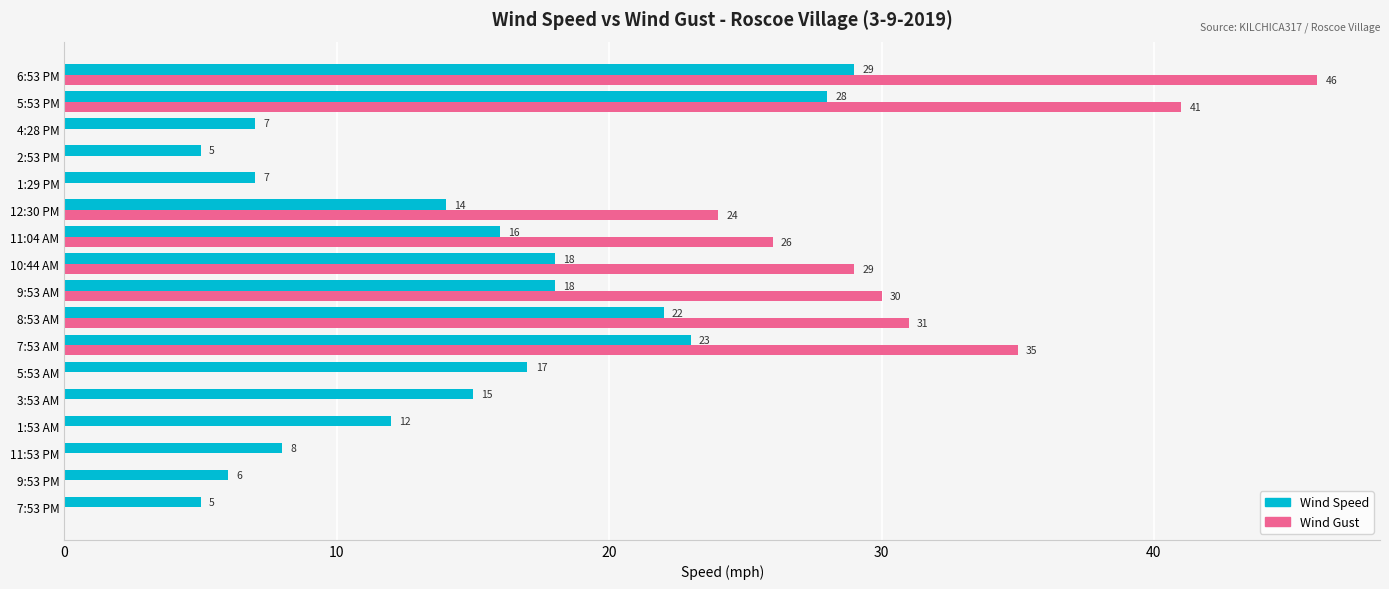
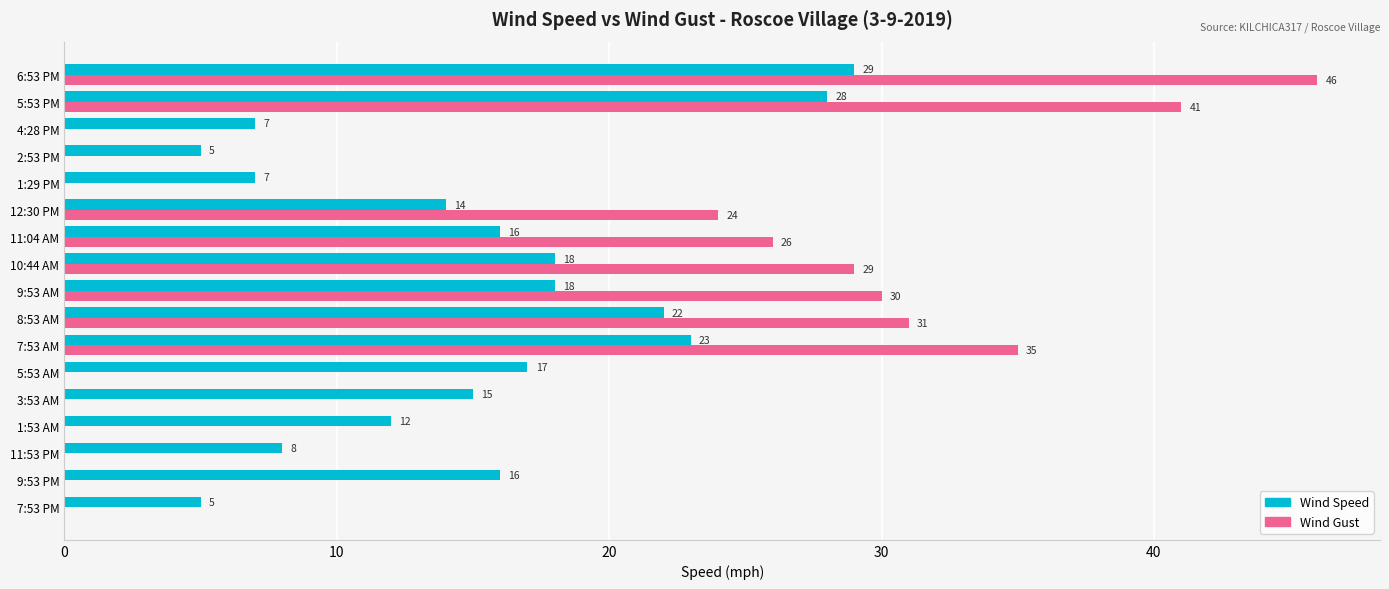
Wind Speed, 9:53 PM: 6 -> 16
